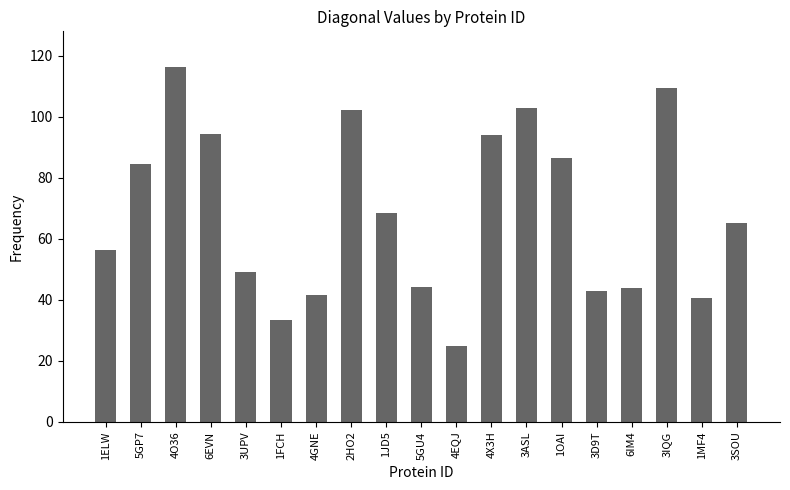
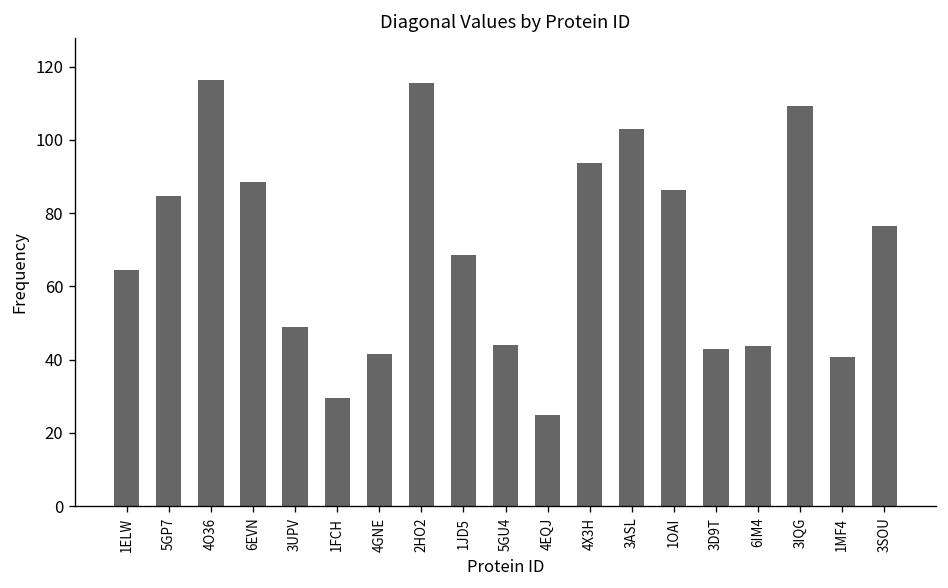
1ELW: 56 -> 65
6EVN: 94 -> 89
1FCH: 33 -> 30
2HO2: 102 -> 116
3SOU: 65 -> 76
